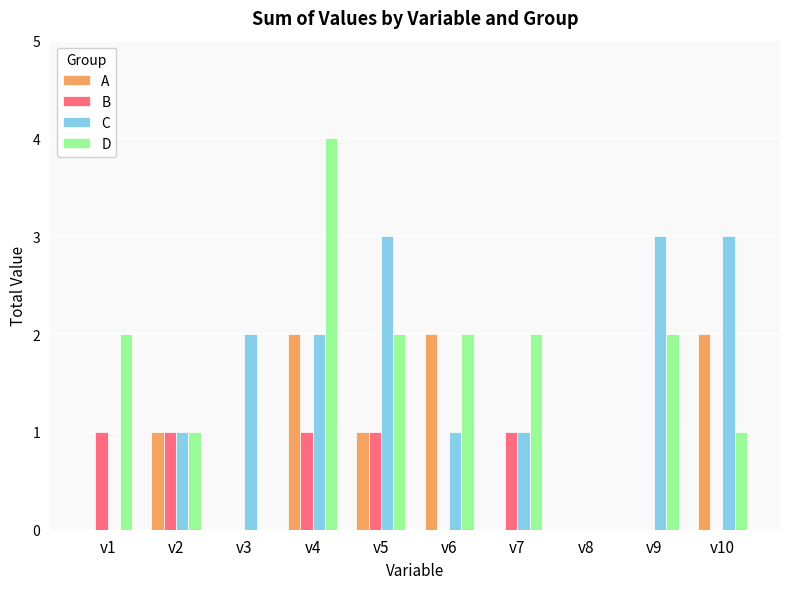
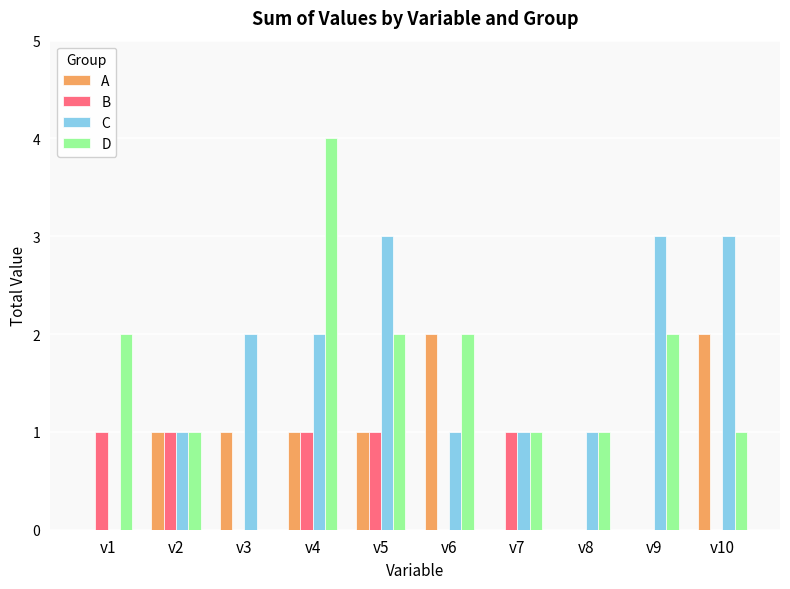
A, v3: 0 -> 1
A, v4: 2 -> 1
D, v7: 2 -> 1
C, v8: 0 -> 1
D, v8: 0 -> 1
